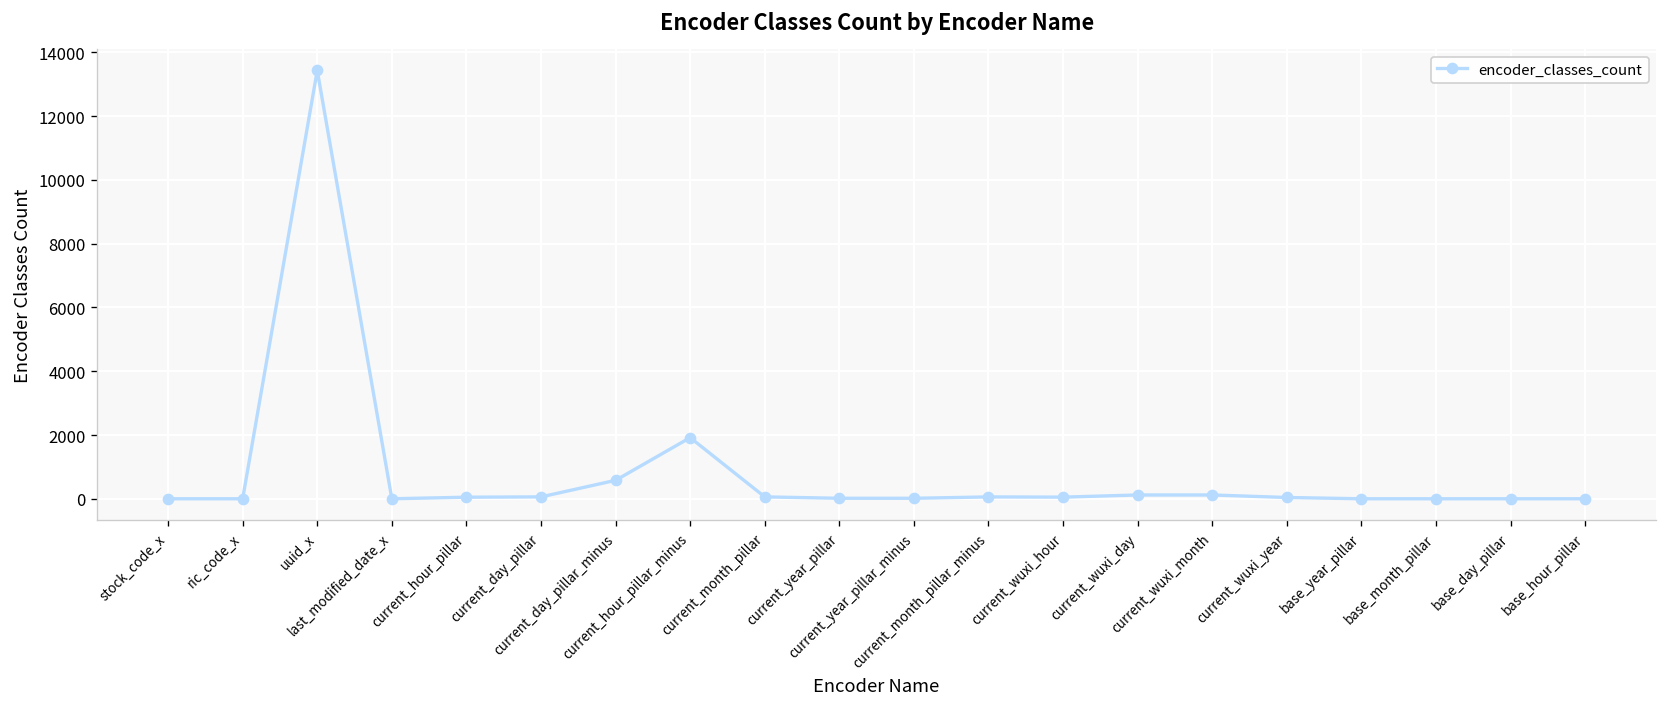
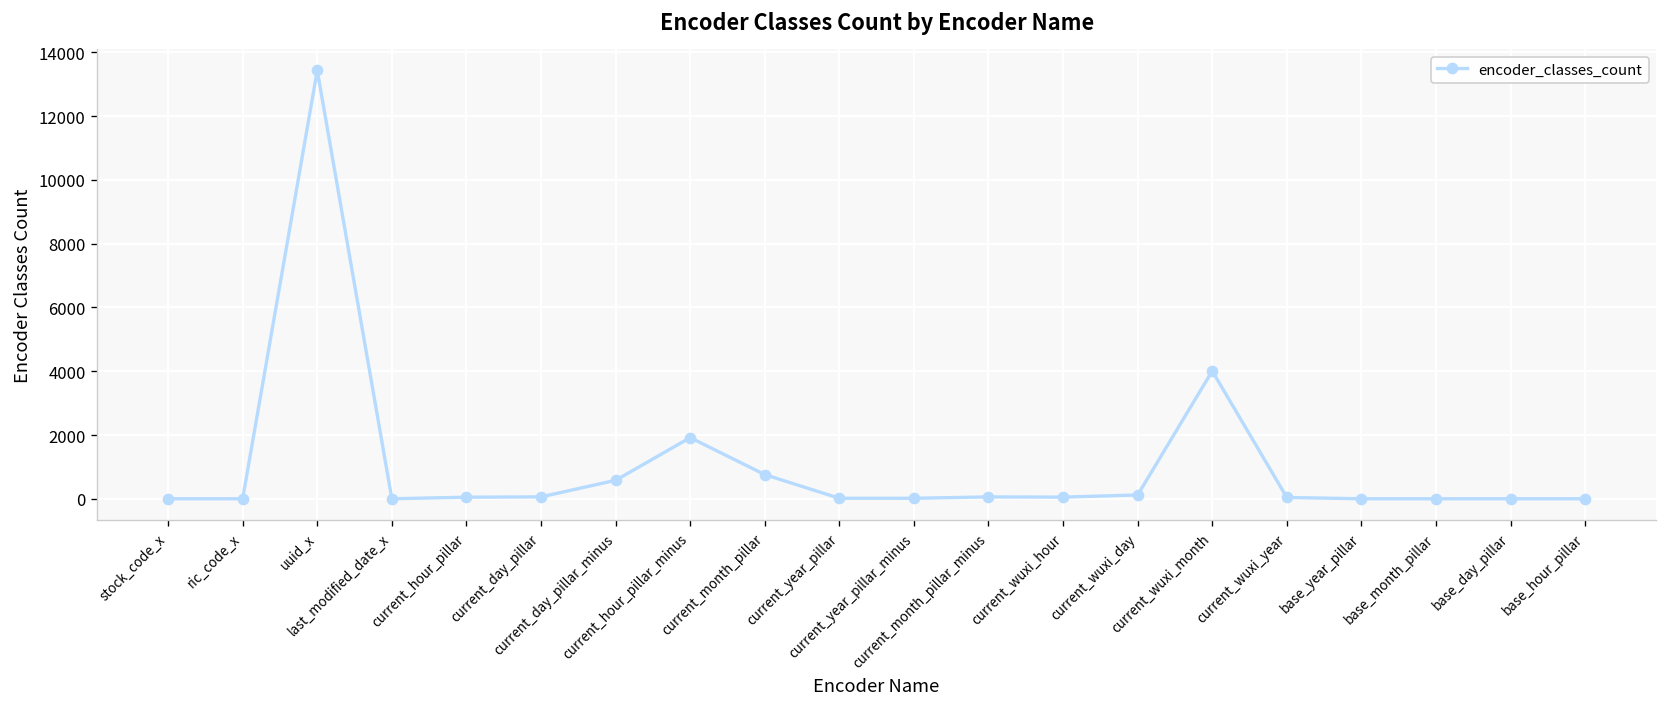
current_month_pillar: 100 -> 800
current_wuxi_month: 100 -> 4000
